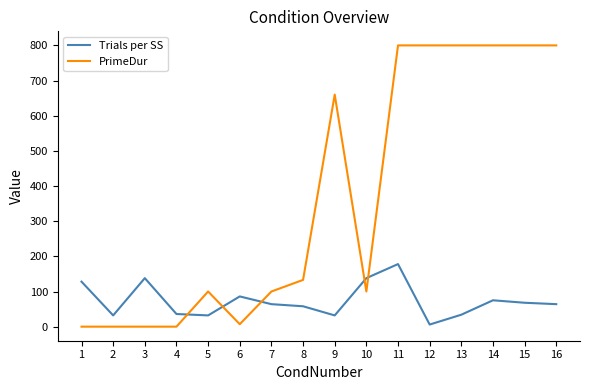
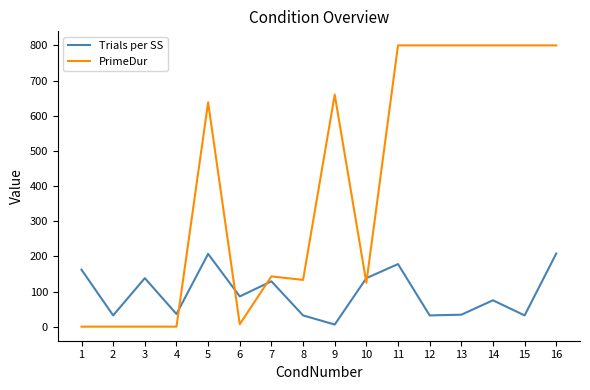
Trials per SS, 1: 130 -> 160
Trials per SS, 5: 30 -> 210
PrimeDur, 5: 100 -> 640
Trials per SS, 7: 60 -> 130
PrimeDur, 7: 100 -> 140
Trials per SS, 8: 60 -> 30
Trials per SS, 9: 30 -> 10
PrimeDur, 10: 100 -> 130
Trials per SS, 12: 10 -> 30
Trials per SS, 15: 70 -> 30
Trials per SS, 16: 60 -> 210
